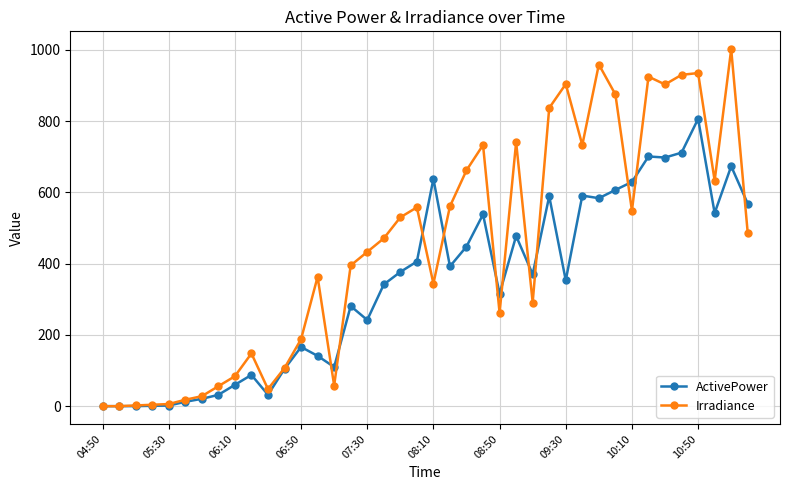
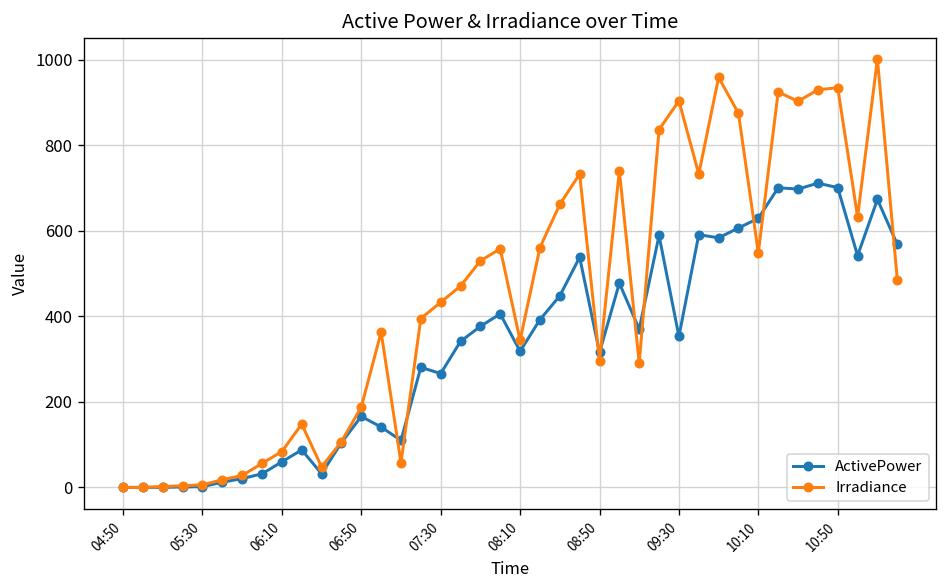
ActivePower, 07:30: 240 -> 270
ActivePower, 08:10: 640 -> 320
Irradiance, 08:50: 260 -> 300
ActivePower, 10:50: 810 -> 700
